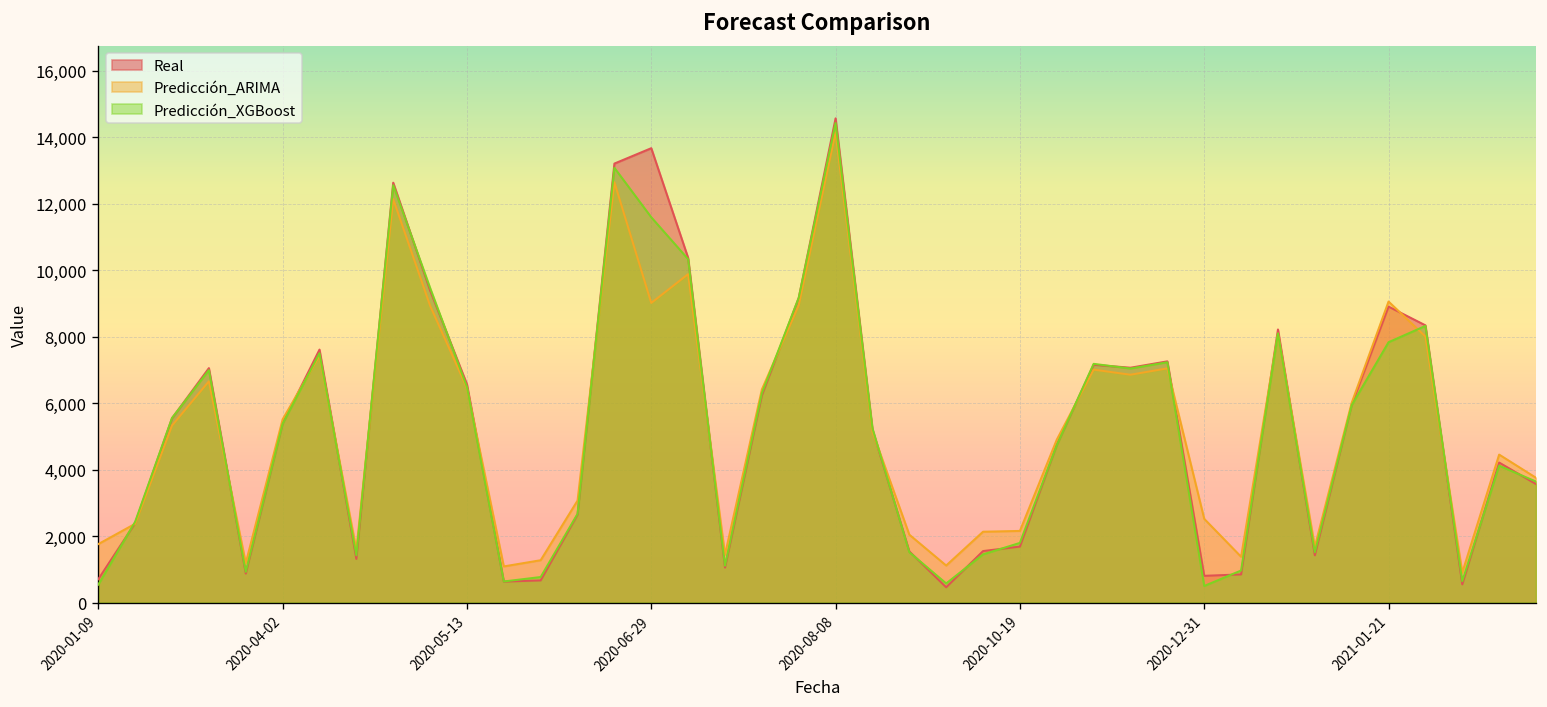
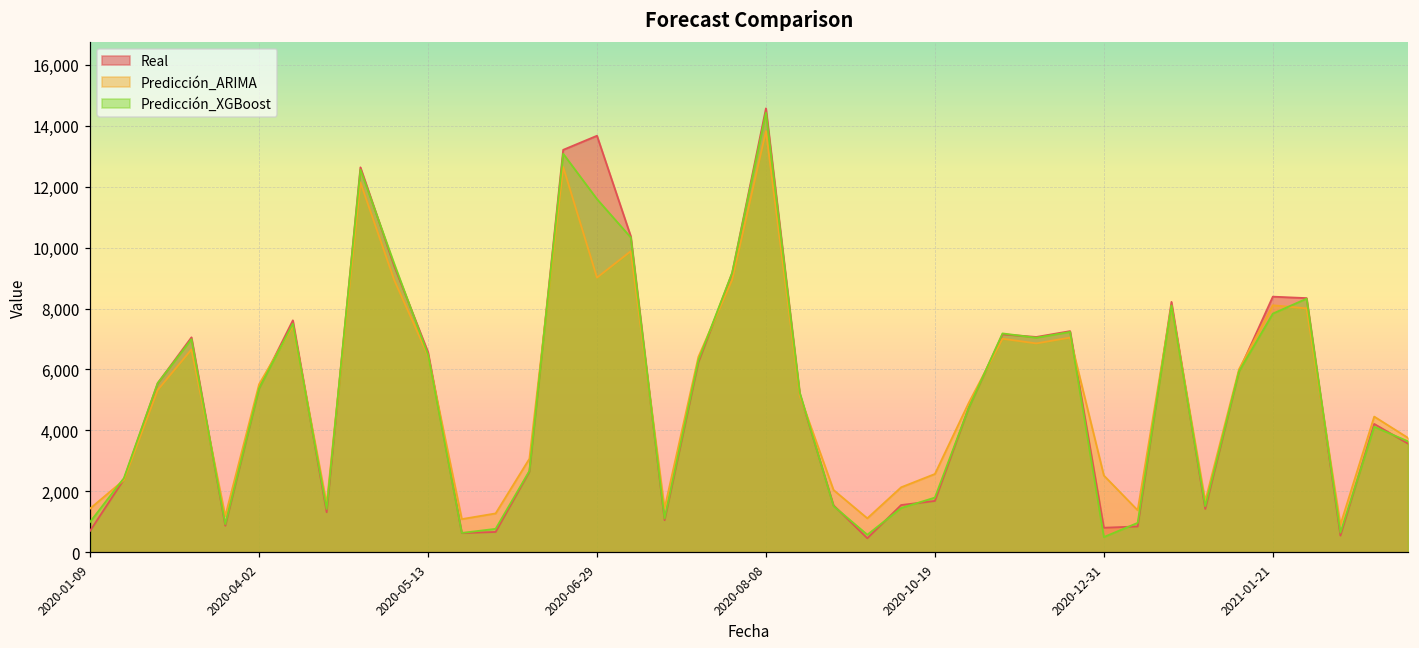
Predicción_ARIMA, 2020-01-09: 1,800 -> 1,400
Predicción_XGBoost, 2020-01-09: 500 -> 1,000
Predicción_ARIMA, 2020-08-08: 14,100 -> 13,800
Predicción_ARIMA, 2020-10-19: 2,200 -> 2,600
Real, 2021-01-21: 8,900 -> 8,400
Predicción_ARIMA, 2021-01-21: 9,100 -> 8,100
